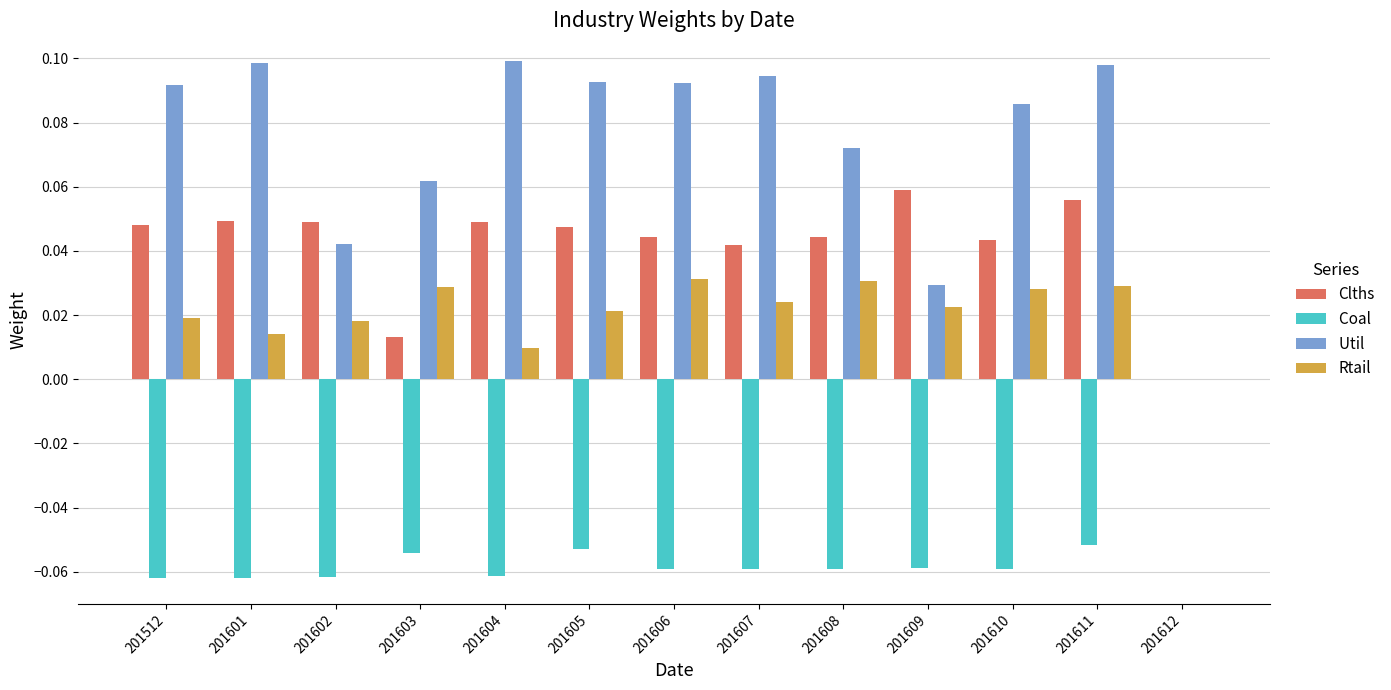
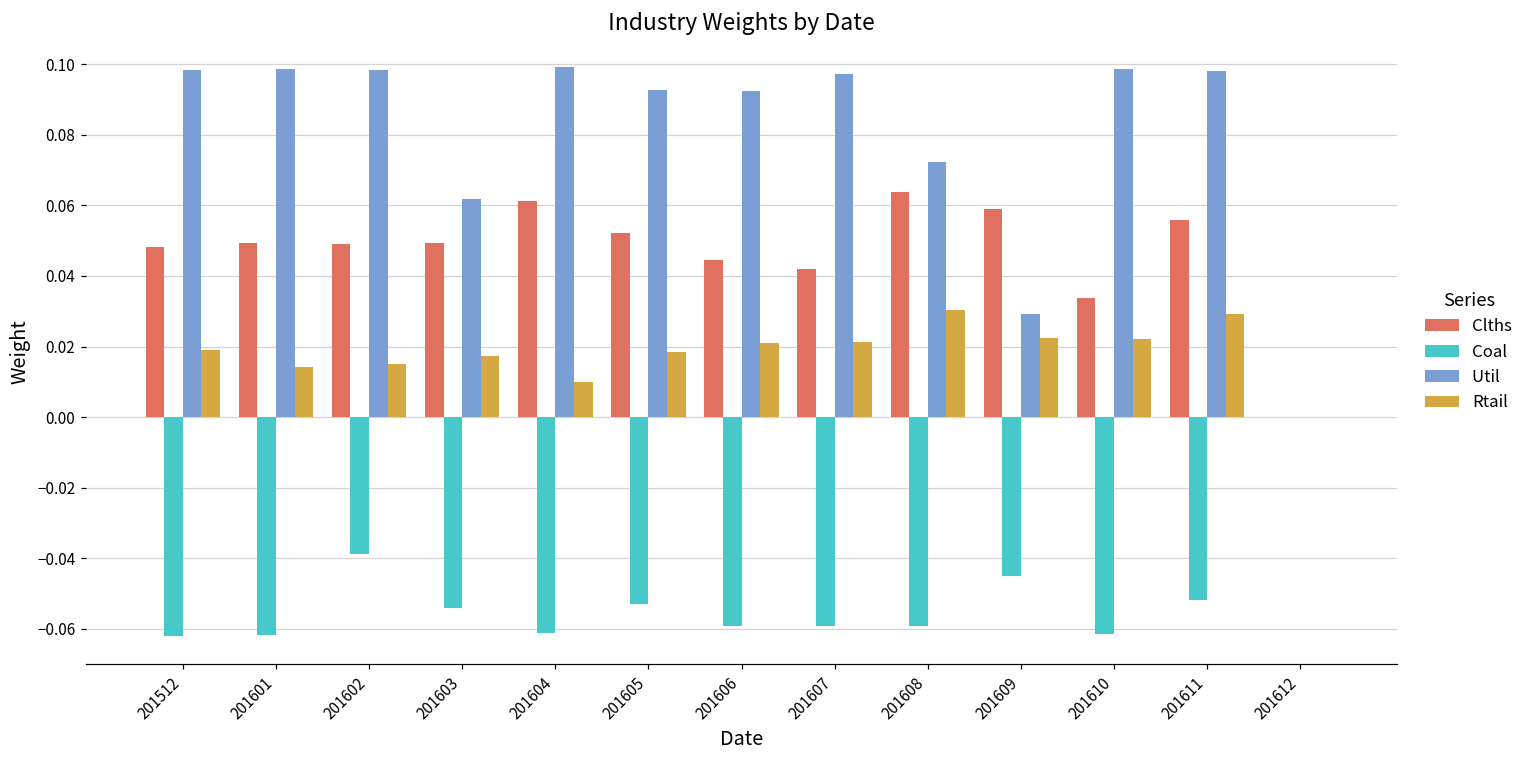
Util, 201512: 0.092 -> 0.098
Coal, 201602: -0.062 -> -0.039
Util, 201602: 0.042 -> 0.098
Rtail, 201602: 0.018 -> 0.015
Clths, 201603: 0.013 -> 0.049
Rtail, 201603: 0.029 -> 0.017
Clths, 201604: 0.049 -> 0.061
Clths, 201605: 0.047 -> 0.052
Rtail, 201605: 0.021 -> 0.018
Rtail, 201606: 0.031 -> 0.021
Util, 201607: 0.095 -> 0.097
Rtail, 201607: 0.024 -> 0.021
Clths, 201608: 0.044 -> 0.064
Coal, 201609: -0.059 -> -0.045
Clths, 201610: 0.043 -> 0.034
Coal, 201610: -0.059 -> -0.062
Util, 201610: 0.086 -> 0.099
Rtail, 201610: 0.028 -> 0.022
